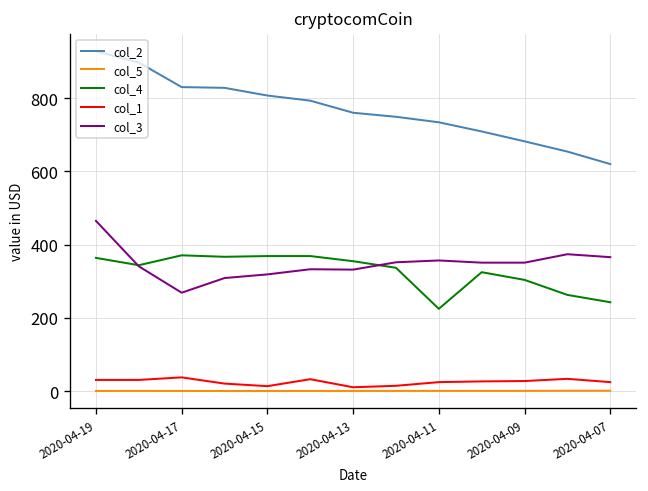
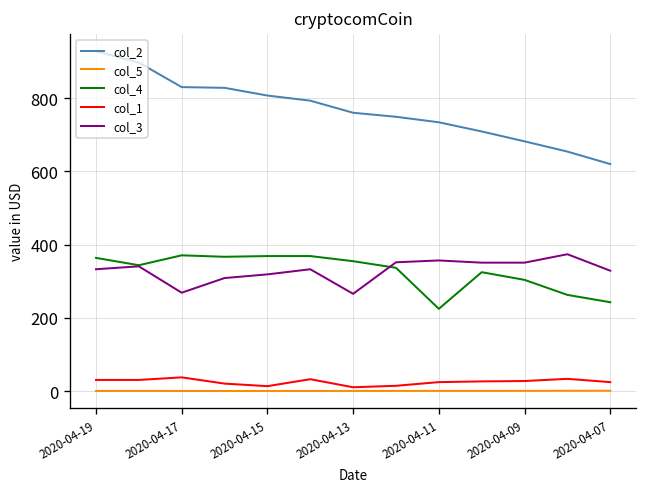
col_3, 2020-04-19: 470 -> 330
col_3, 2020-04-13: 330 -> 270
col_3, 2020-04-07: 370 -> 330
